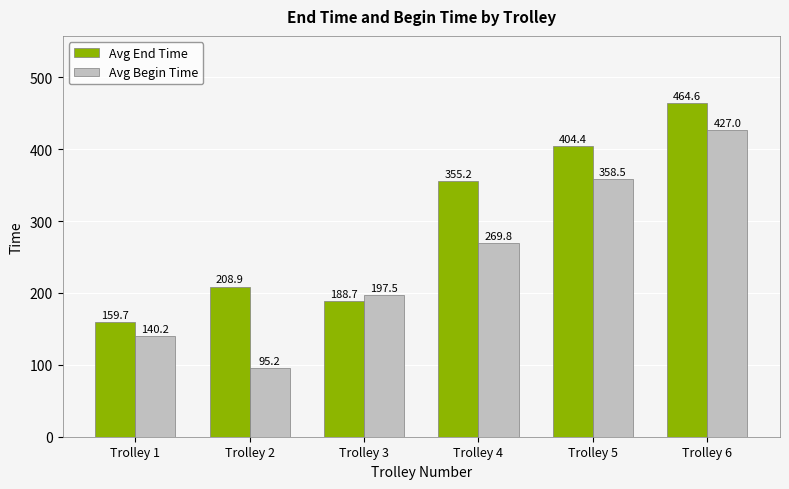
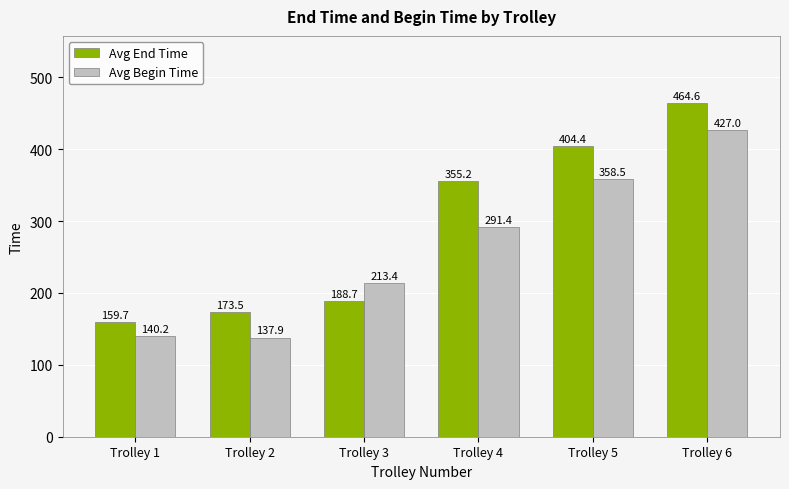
Avg End Time, Trolley 2: 208.9 -> 173.5
Avg Begin Time, Trolley 2: 95.2 -> 137.9
Avg Begin Time, Trolley 3: 197.5 -> 213.4
Avg Begin Time, Trolley 4: 269.8 -> 291.4
